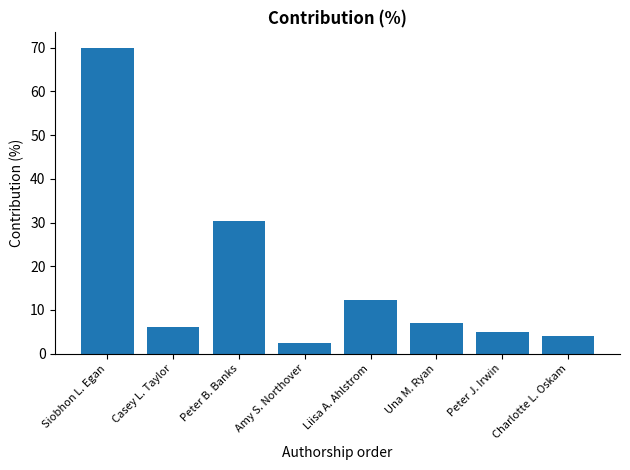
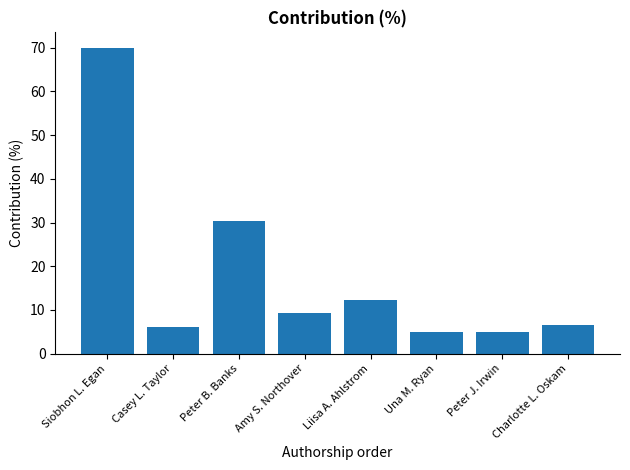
Amy S. Northover: 3 -> 9
Una M. Ryan: 7 -> 5
Charlotte L. Oskam: 4 -> 7
